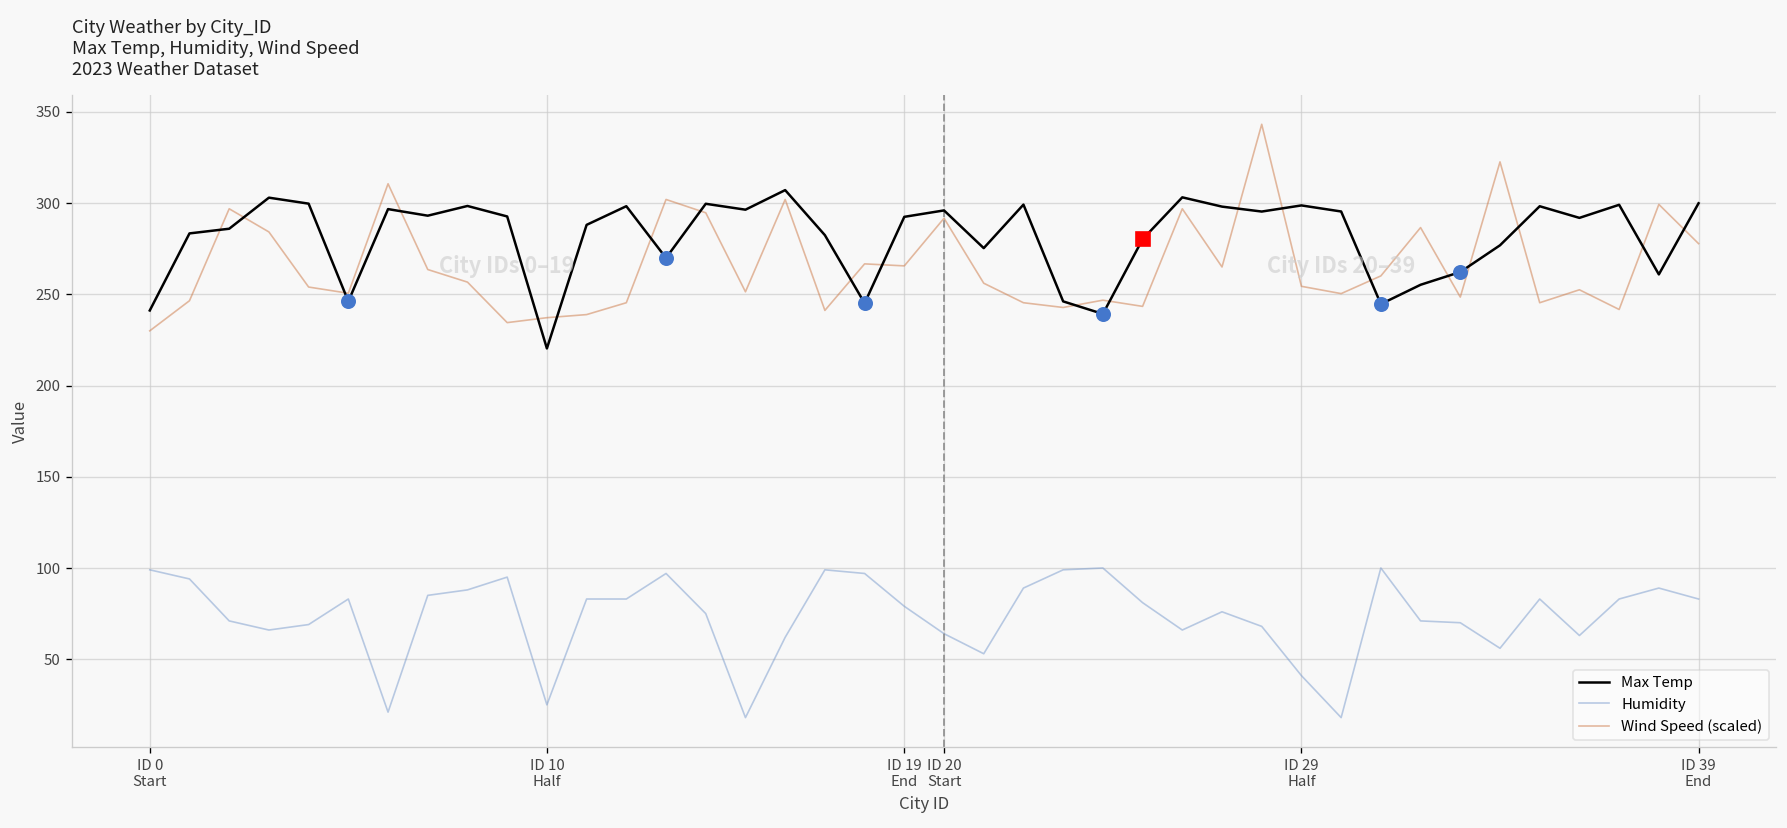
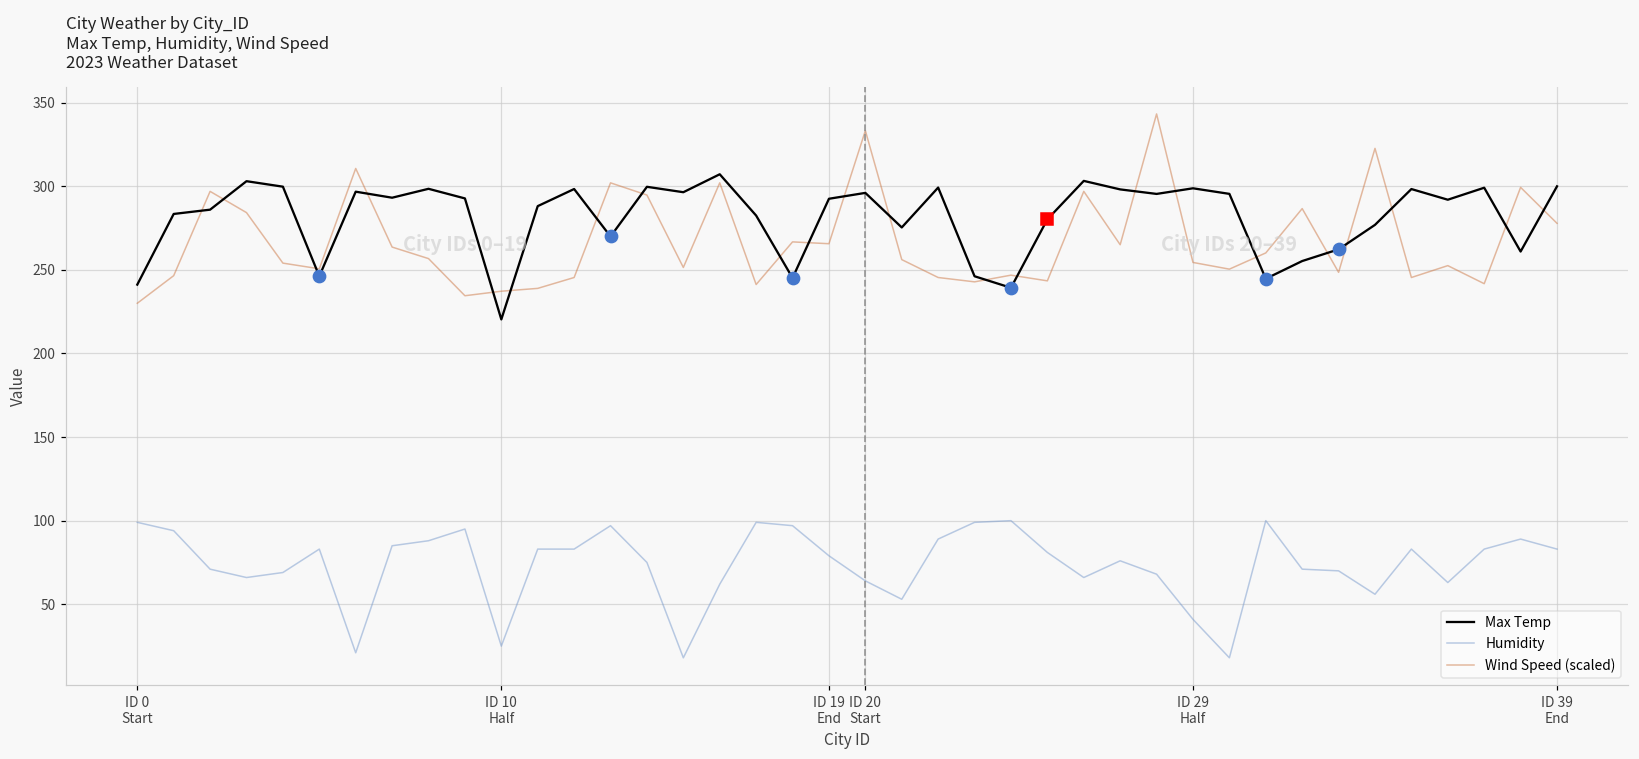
Wind Speed (scaled), ID 20 Start: 292 -> 333
